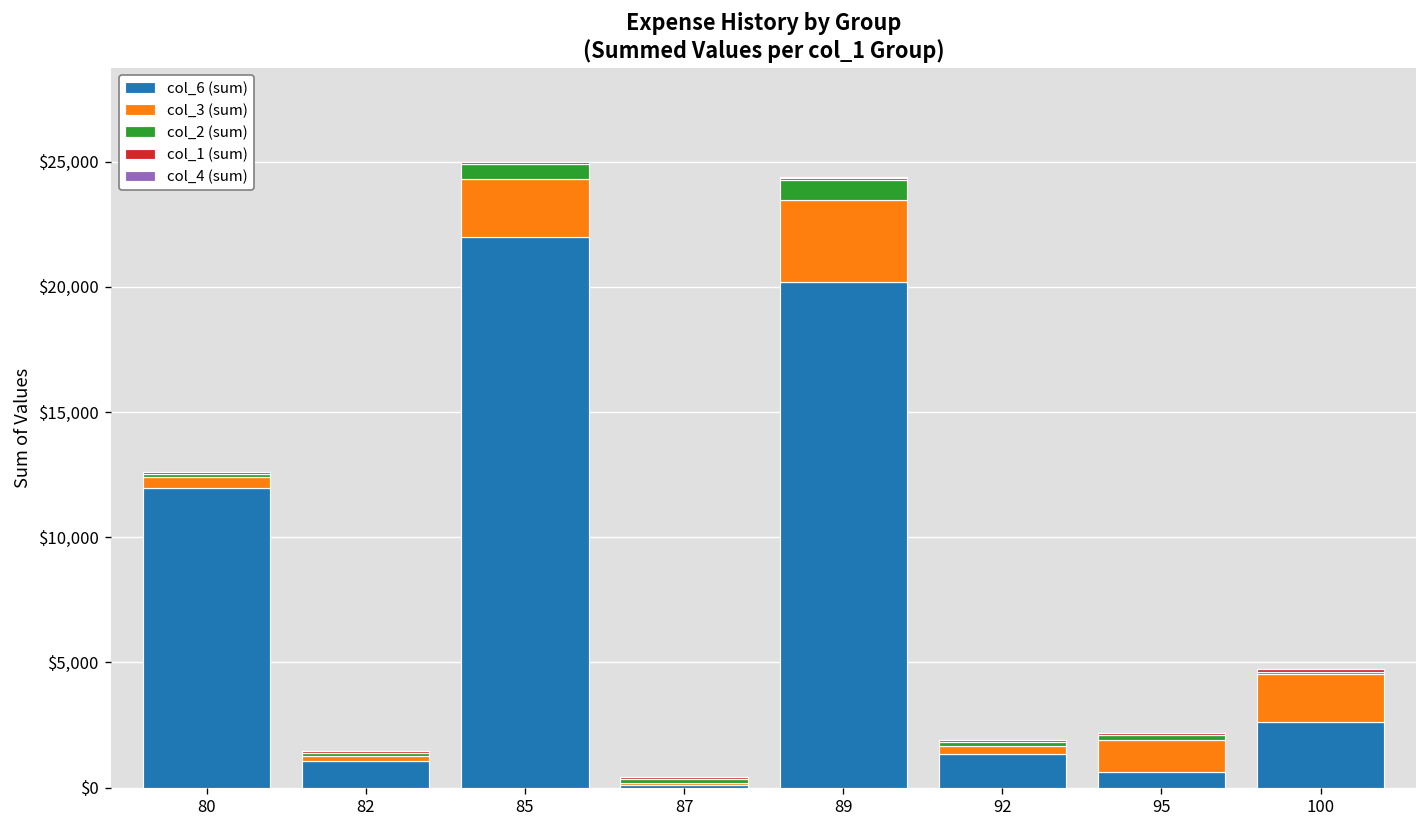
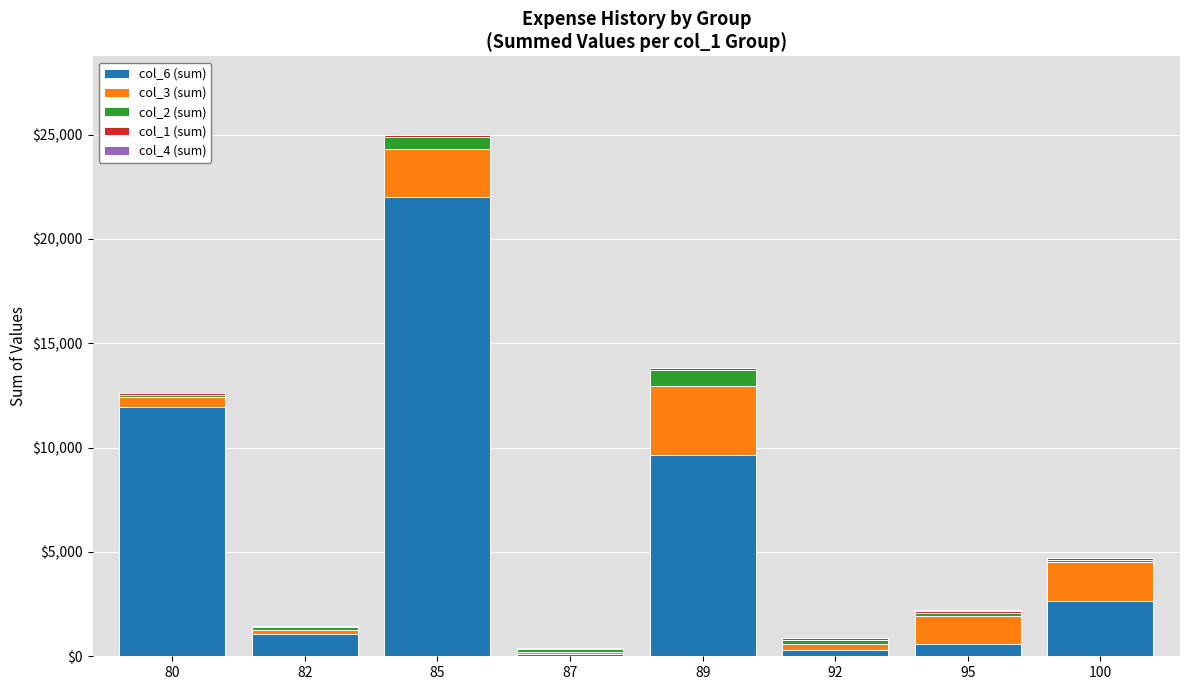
col_6 (sum), 89: $20,200 -> $9,700
col_6 (sum), 92: $1,300 -> $300
